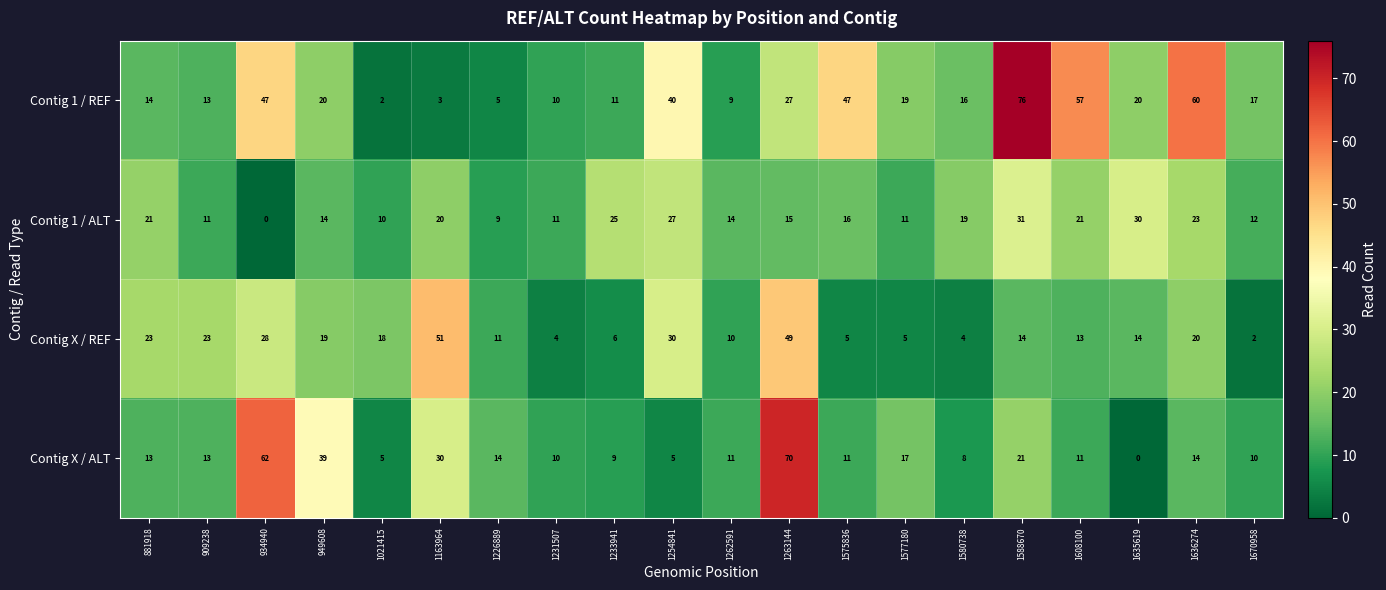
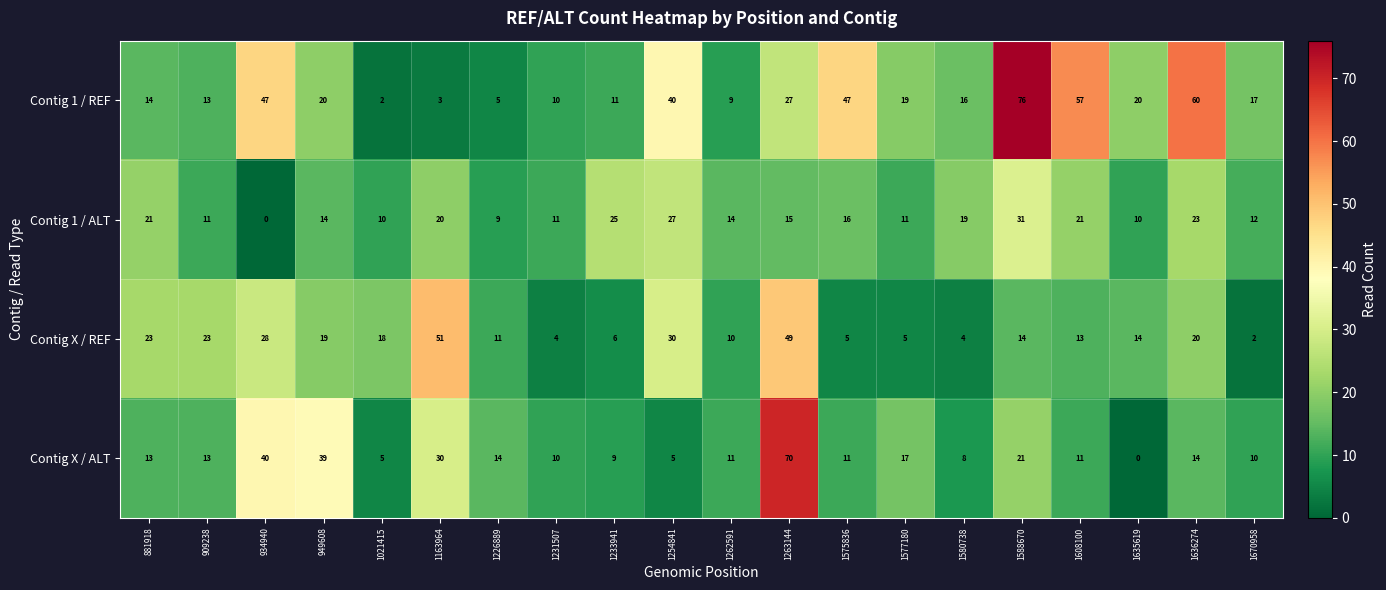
Contig 1 / ALT, 1635619: 30 -> 10
Contig X / ALT, 934940: 62 -> 40
